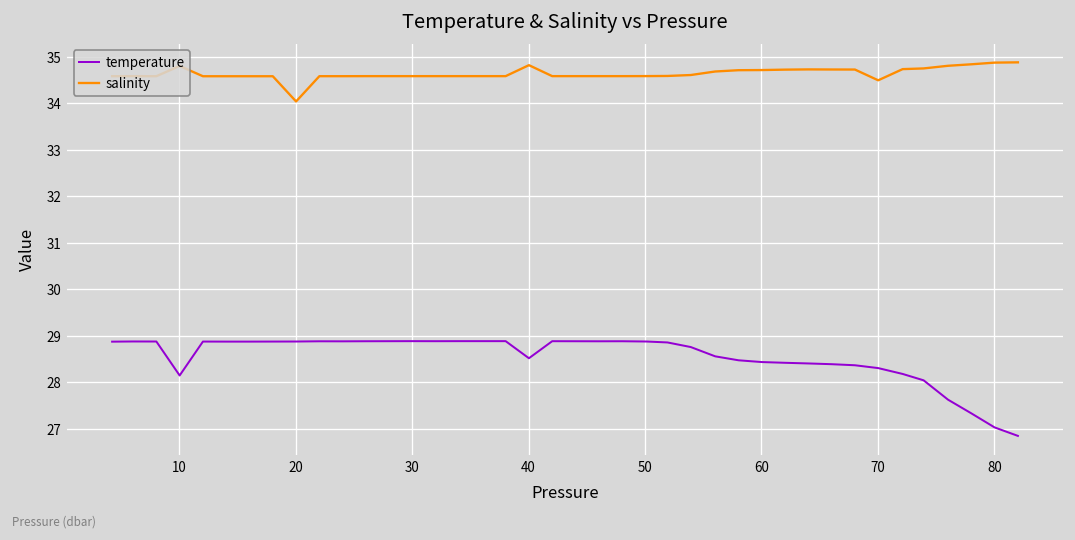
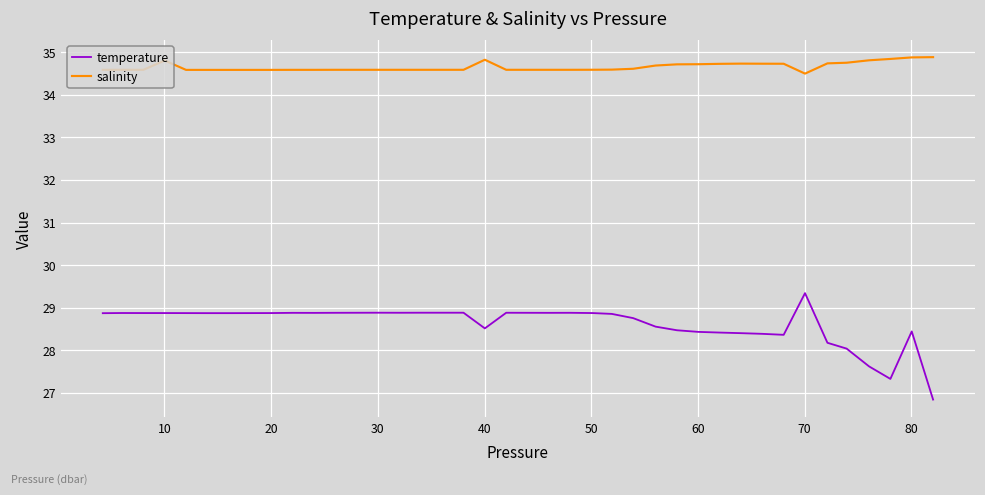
temperature, 10: 28.1 -> 28.9
salinity, 20: 34.0 -> 34.6
temperature, 70: 28.3 -> 29.3
temperature, 80: 27.0 -> 28.4
